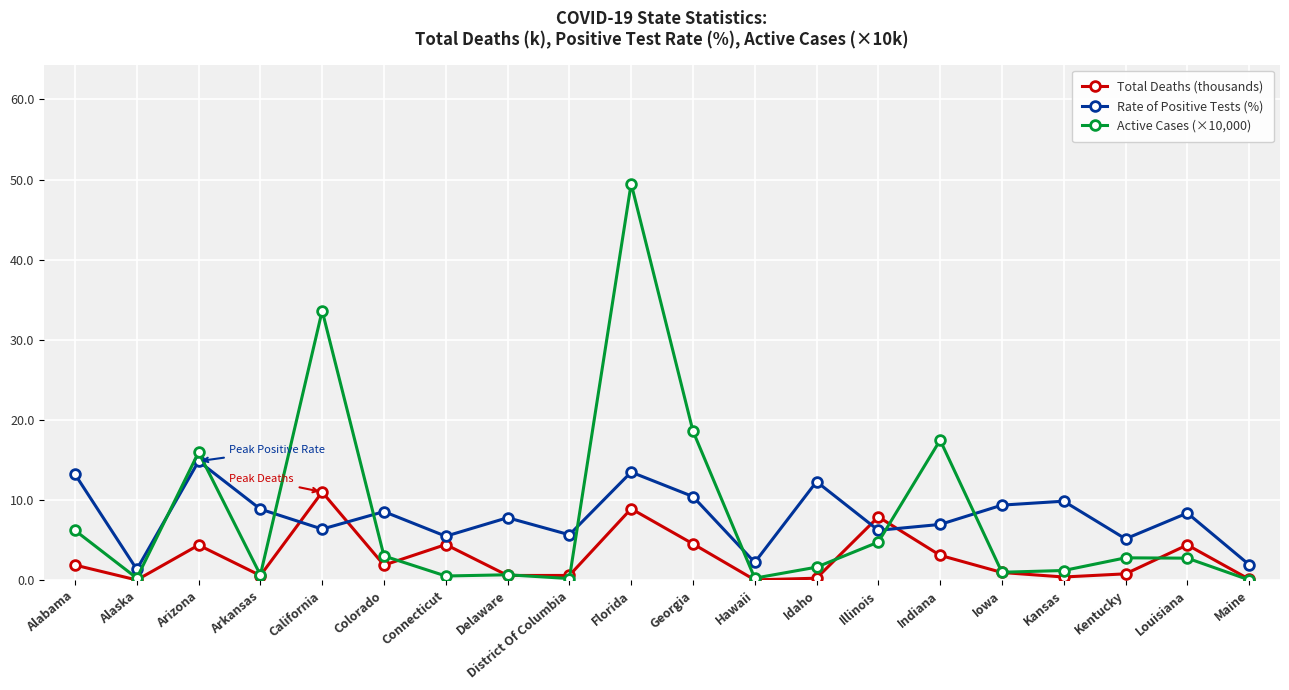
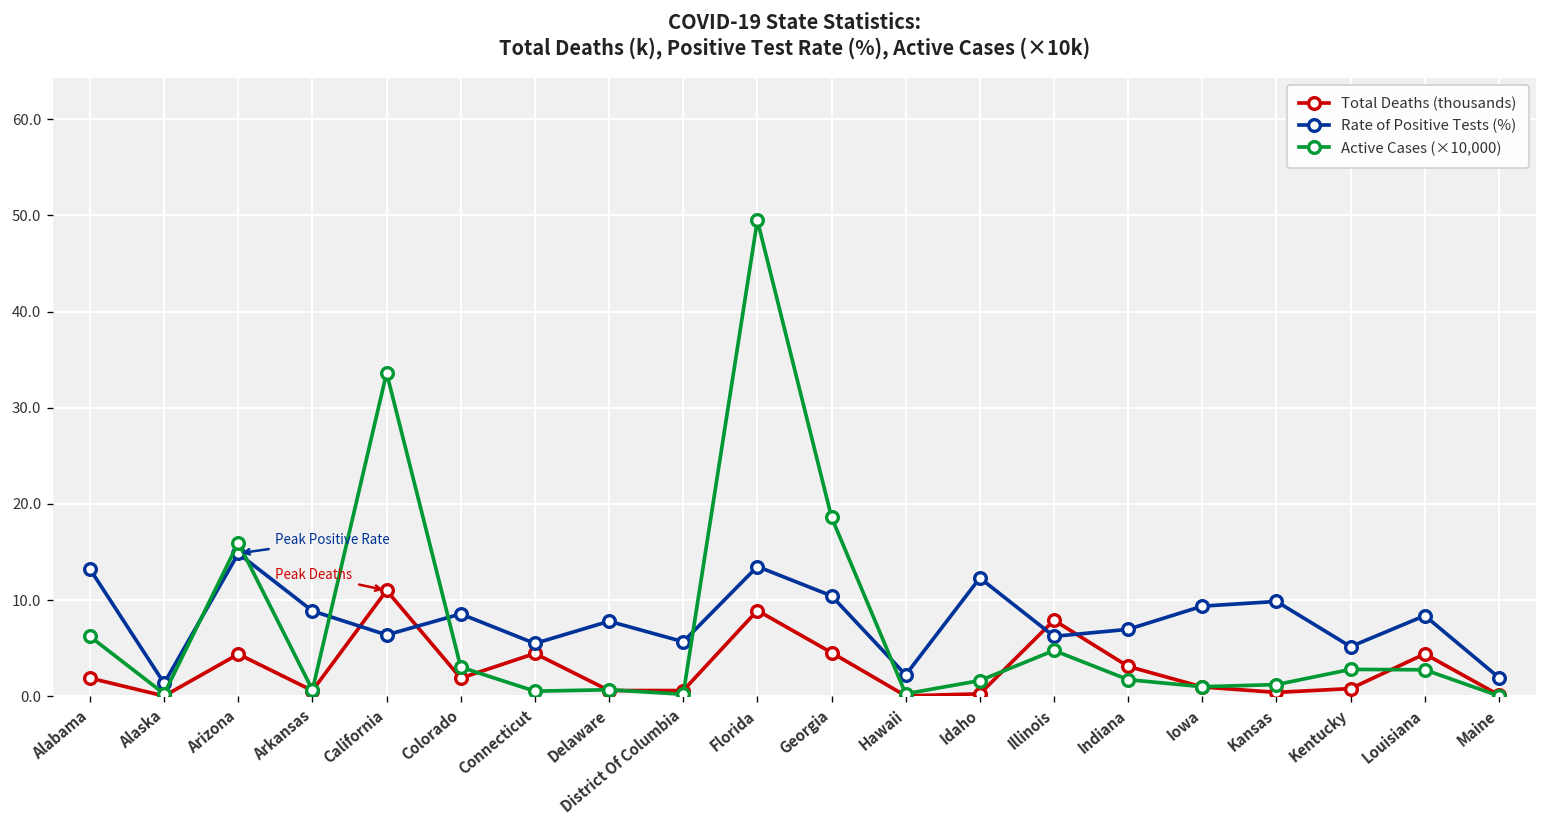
Active Cases (×10,000), Indiana: 17 -> 2
